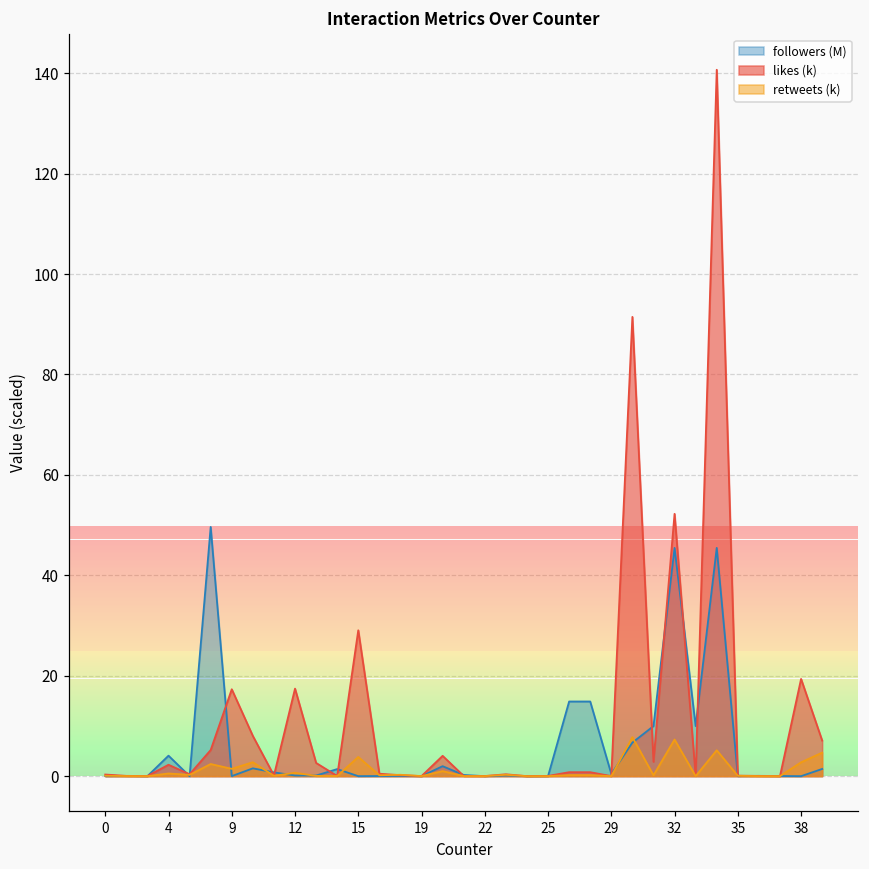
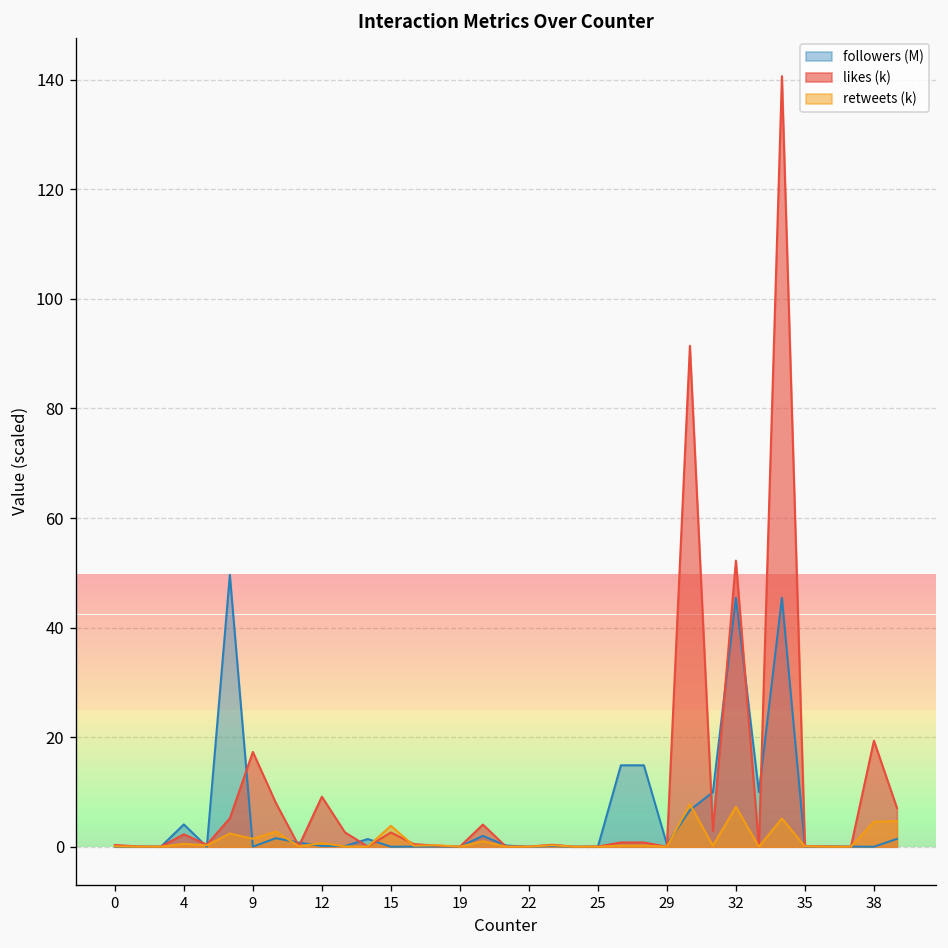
likes (k), 12: 17 -> 9
likes (k), 15: 29 -> 3
retweets (k), 38: 3 -> 5
